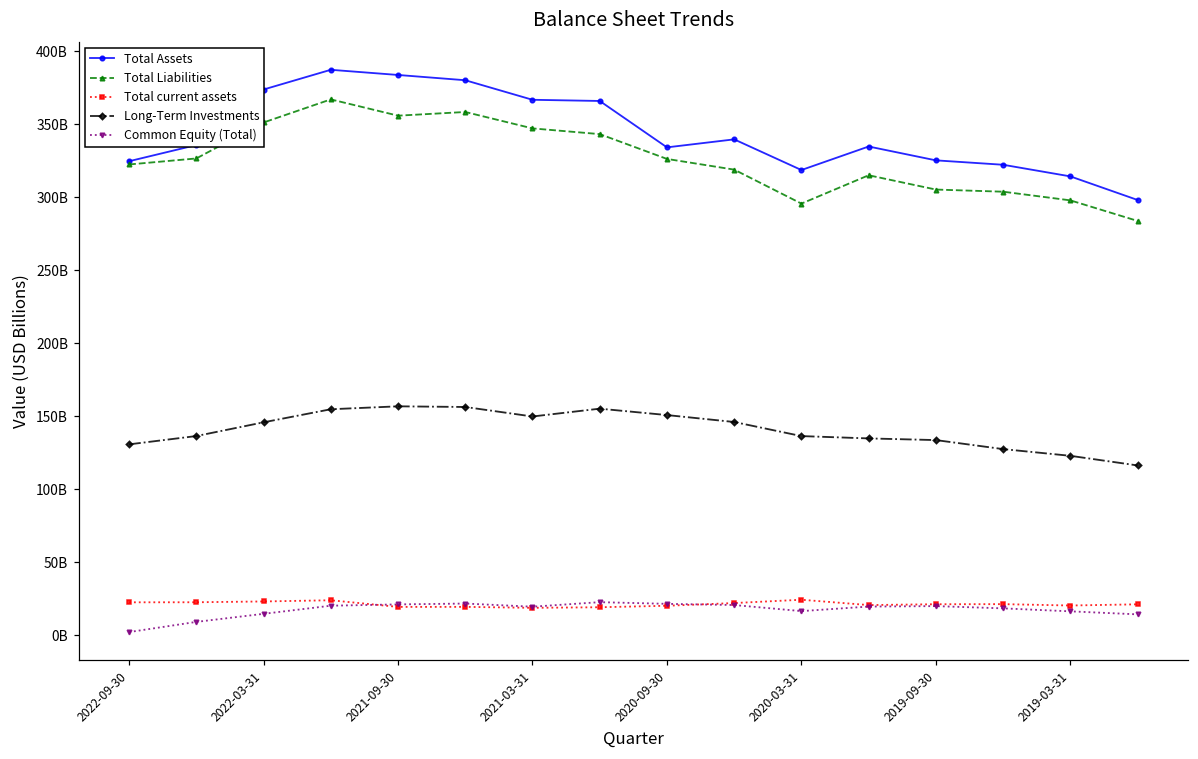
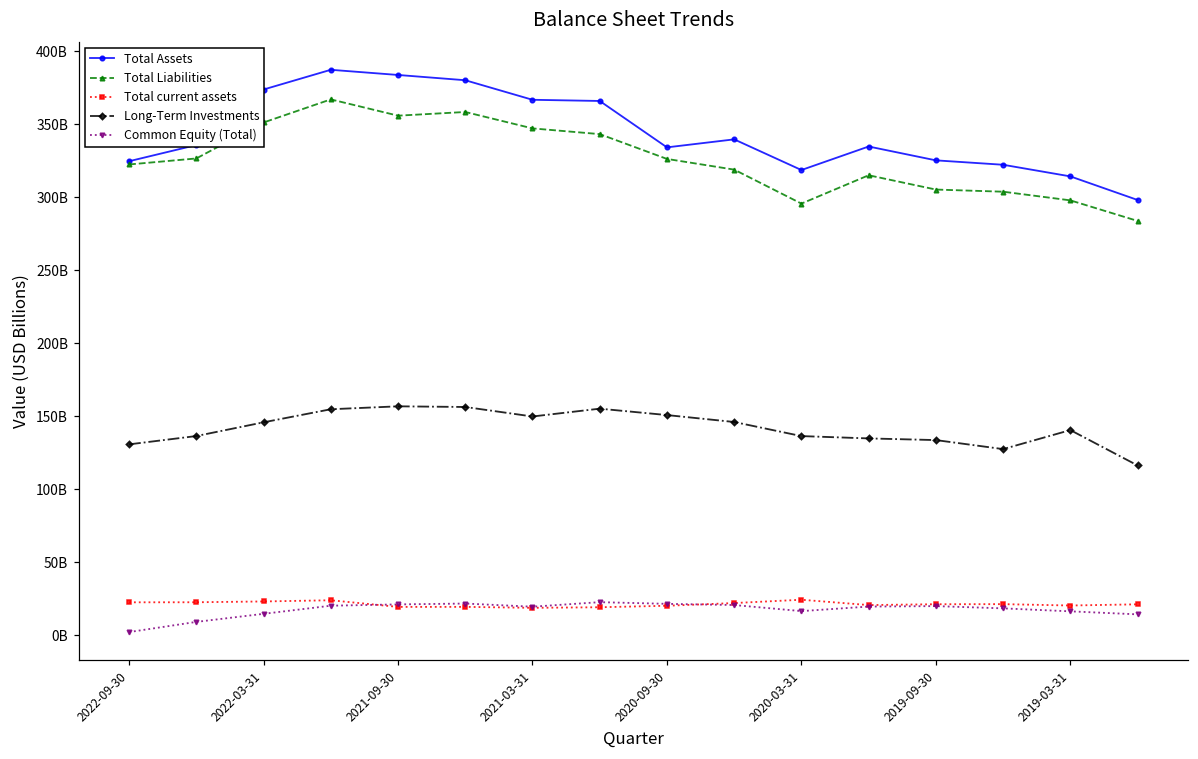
Long-Term Investments, 2019-03-31: 123000000000 -> 141000000000
